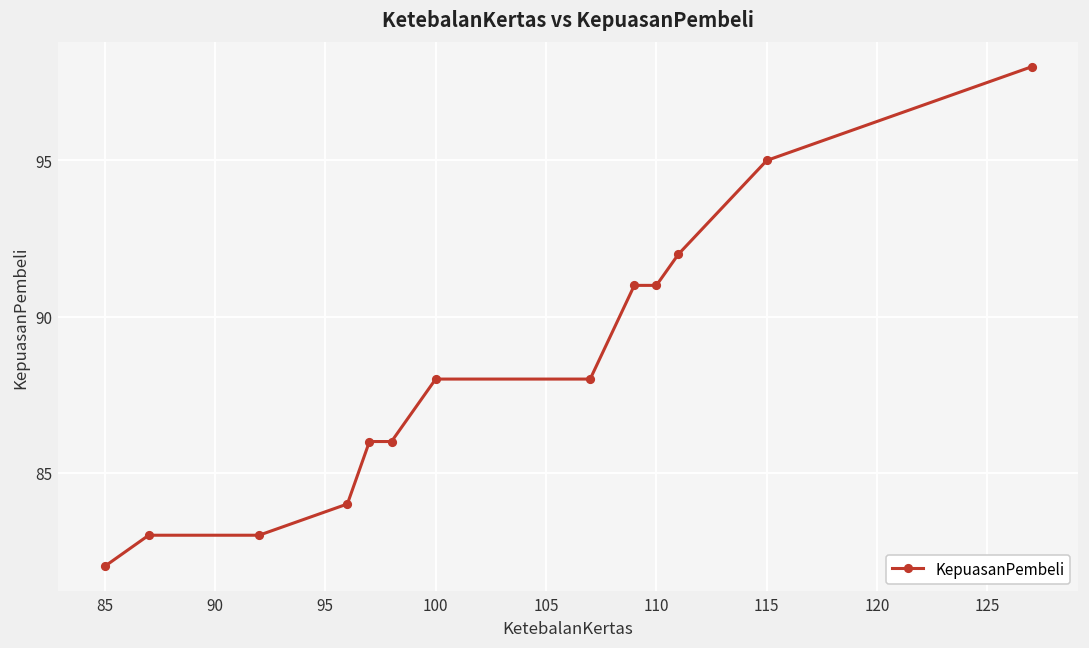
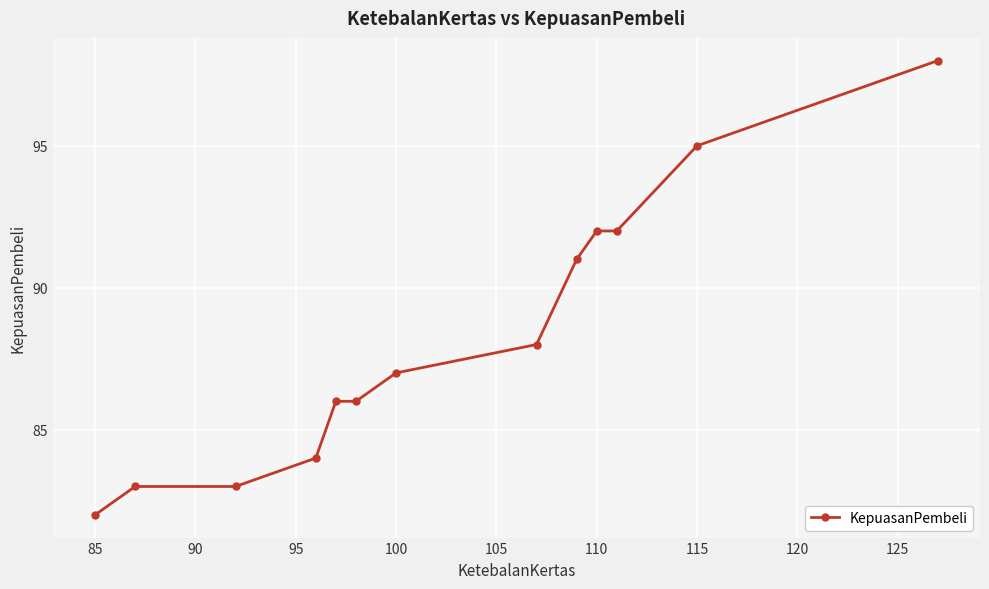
100: 88 -> 87
110: 91 -> 92
